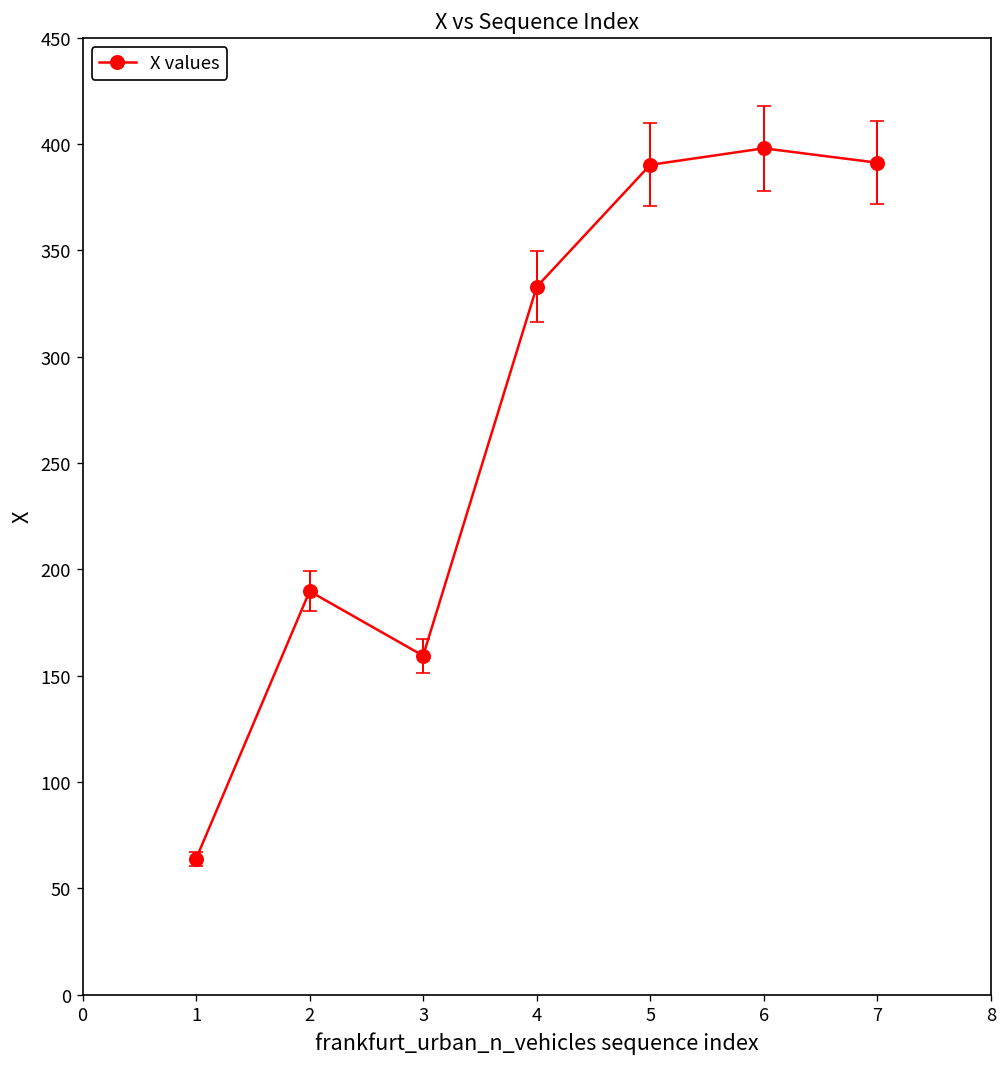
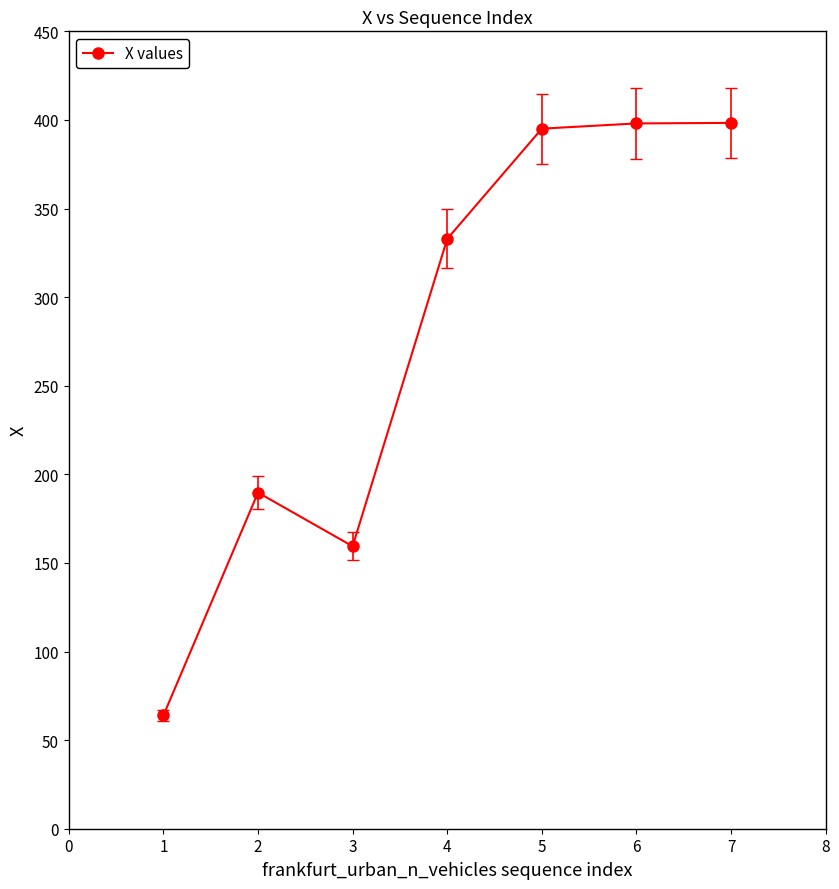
X values, 5: 390 -> 395
X values, 7: 391 -> 398
